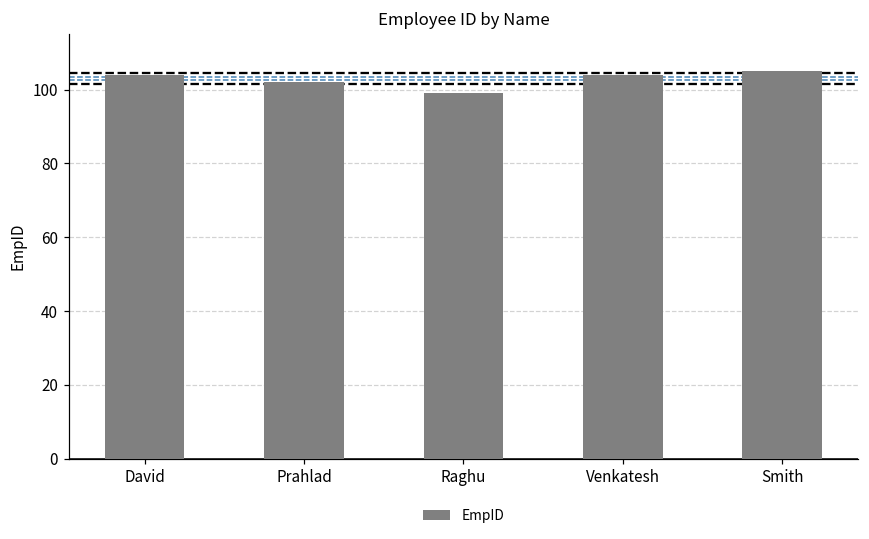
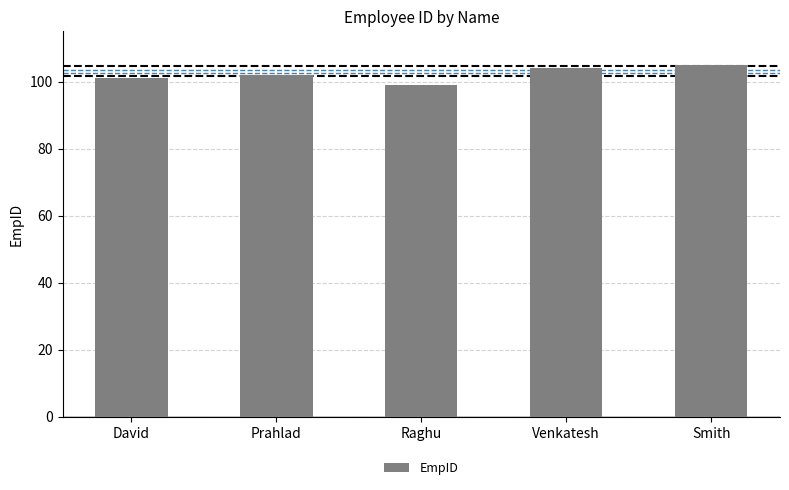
David: 104 -> 101
